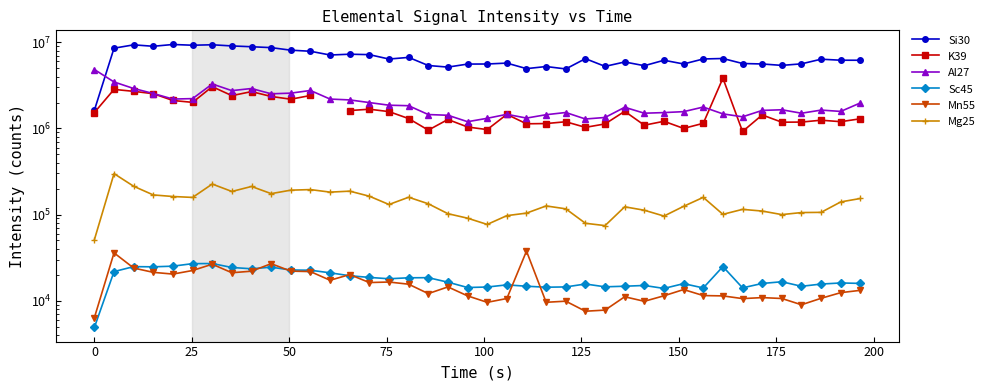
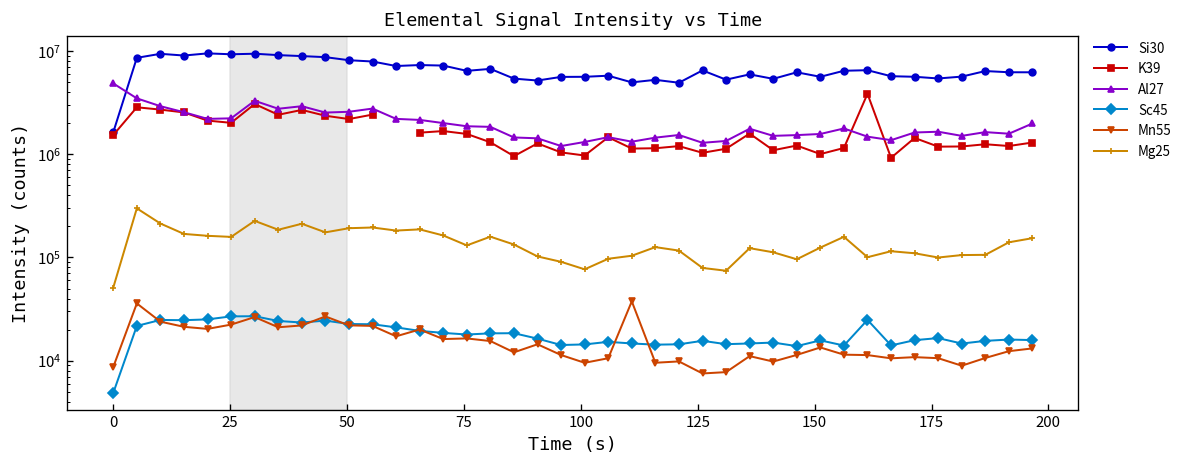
Mn55, 0: 6000 -> 9000
